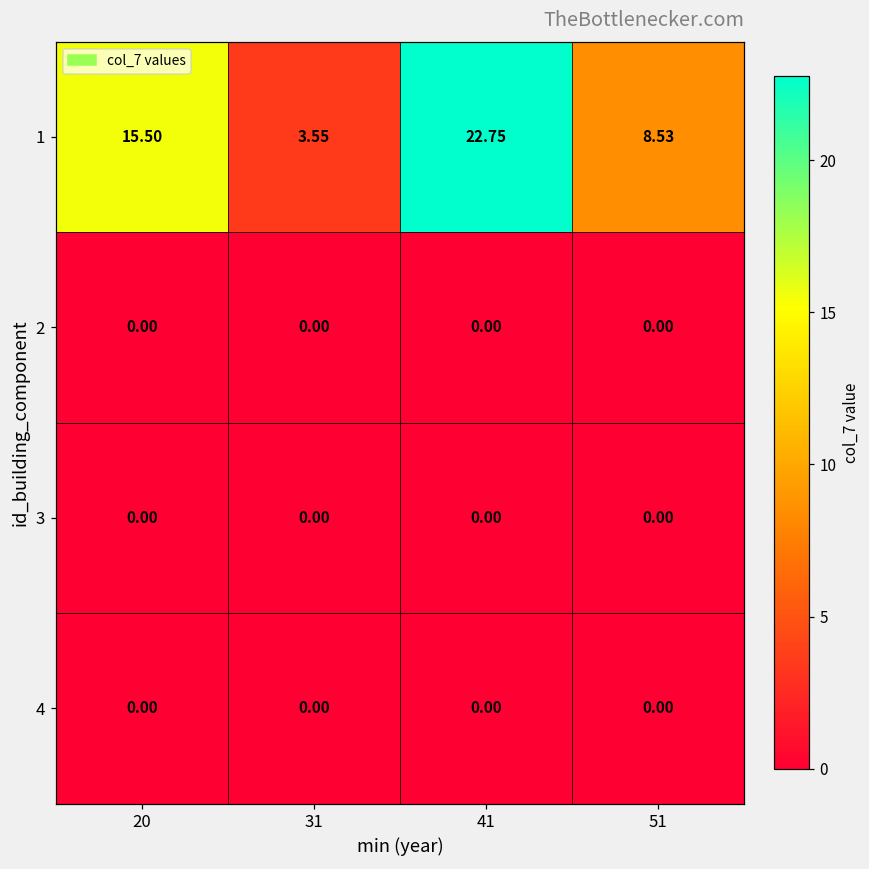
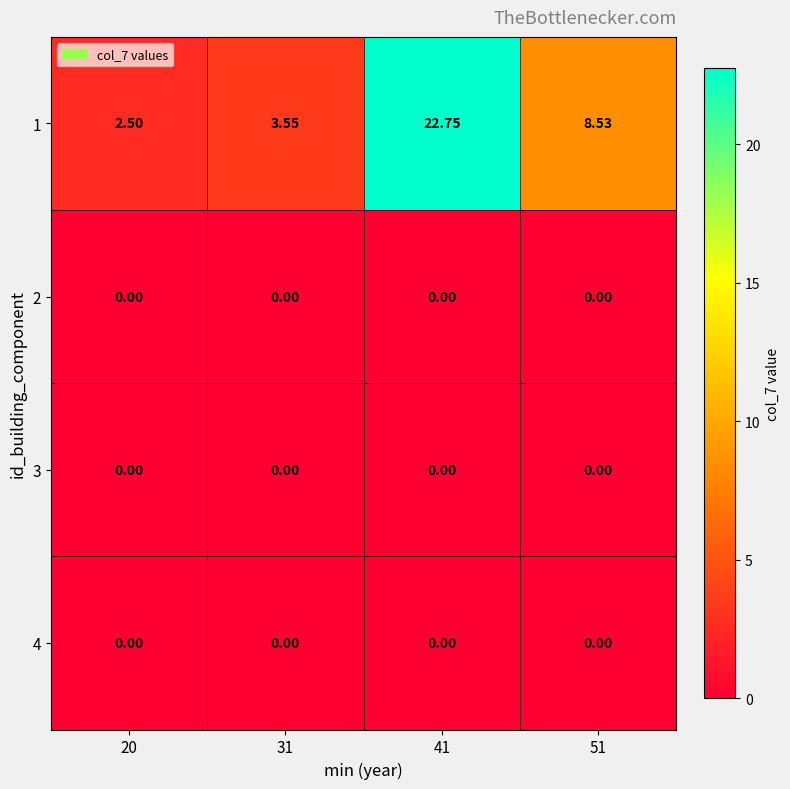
1, 20: 15.50 -> 2.50
